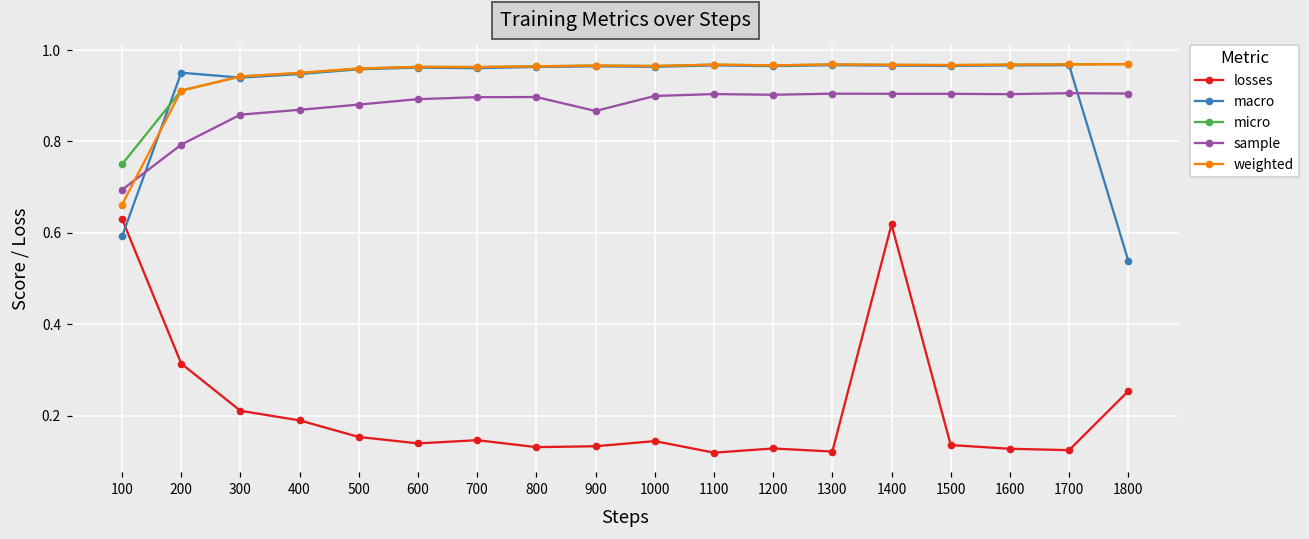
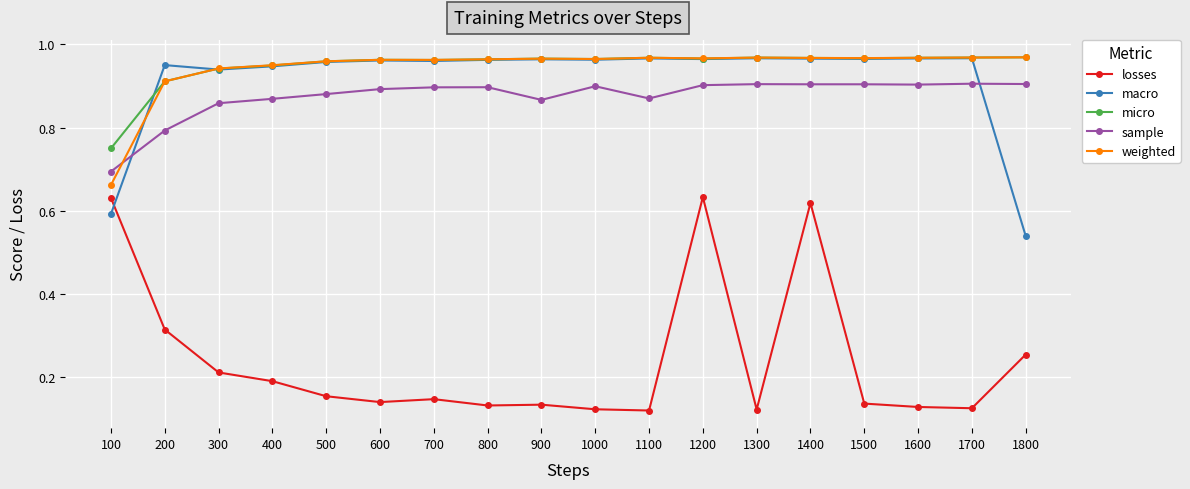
losses, 1000: 0.14 -> 0.12
sample, 1100: 0.90 -> 0.87
losses, 1200: 0.13 -> 0.63
